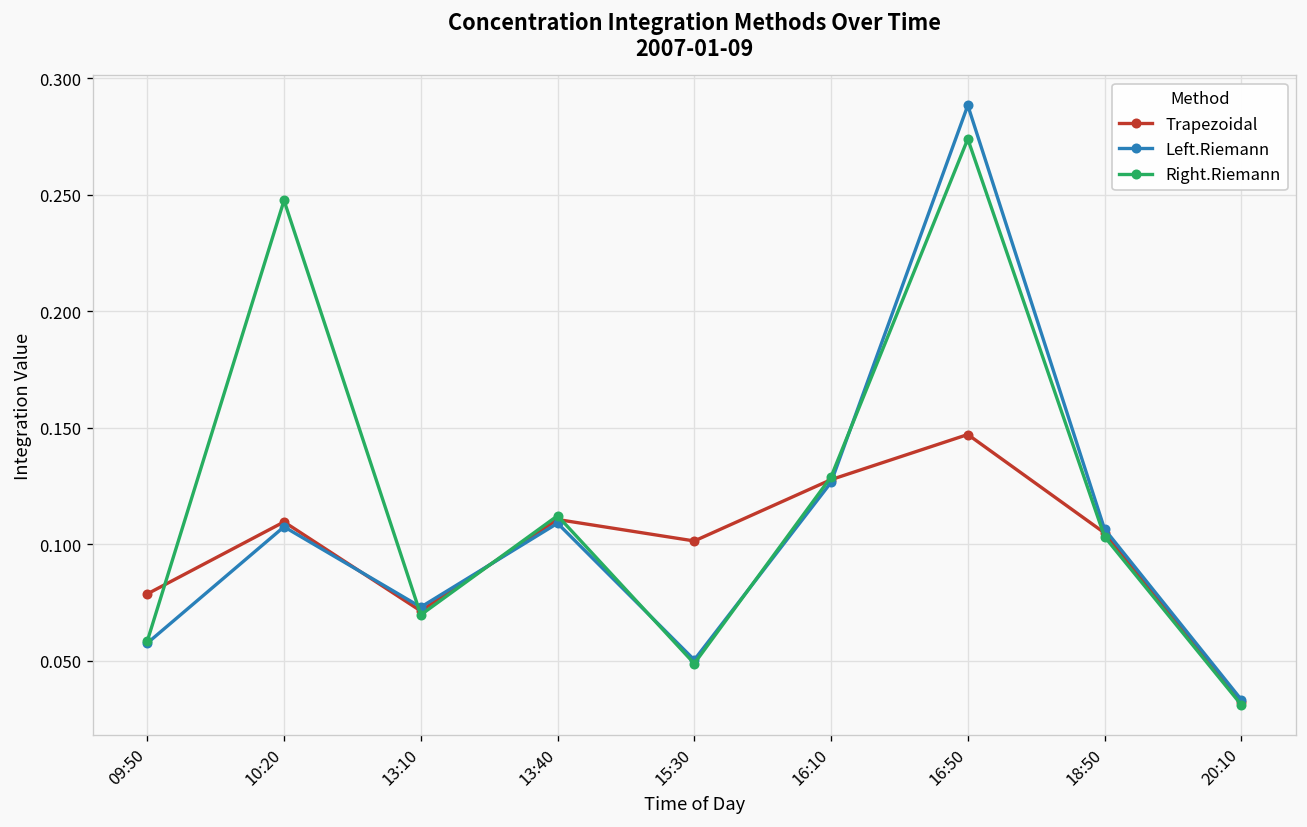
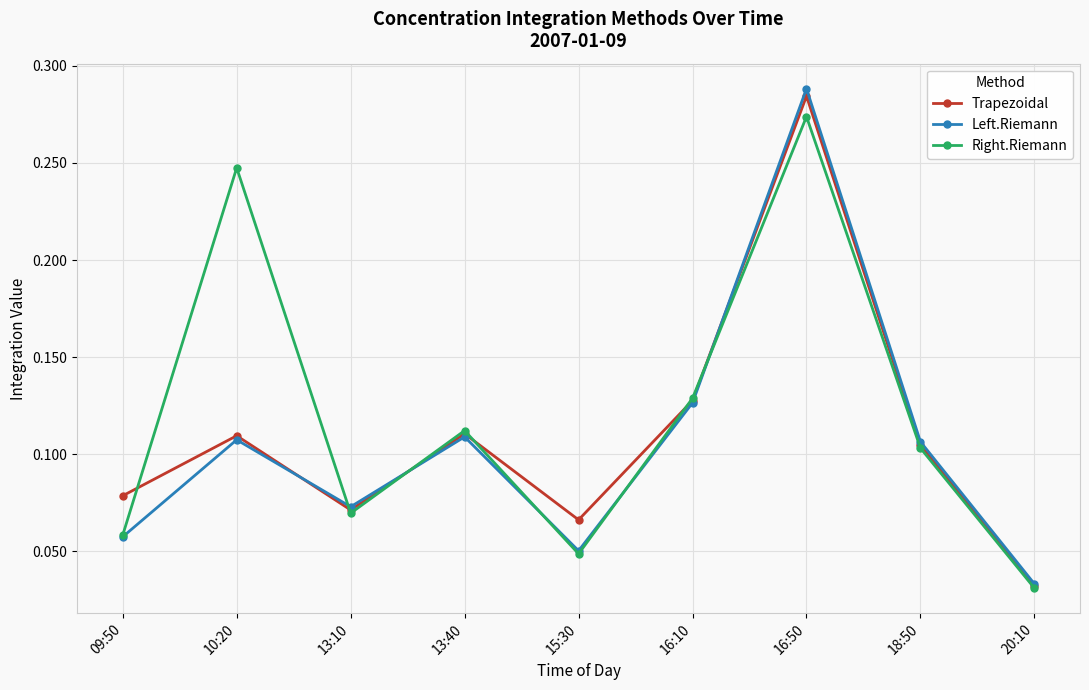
Trapezoidal, 15:30: 0.101 -> 0.066
Trapezoidal, 16:50: 0.147 -> 0.284
